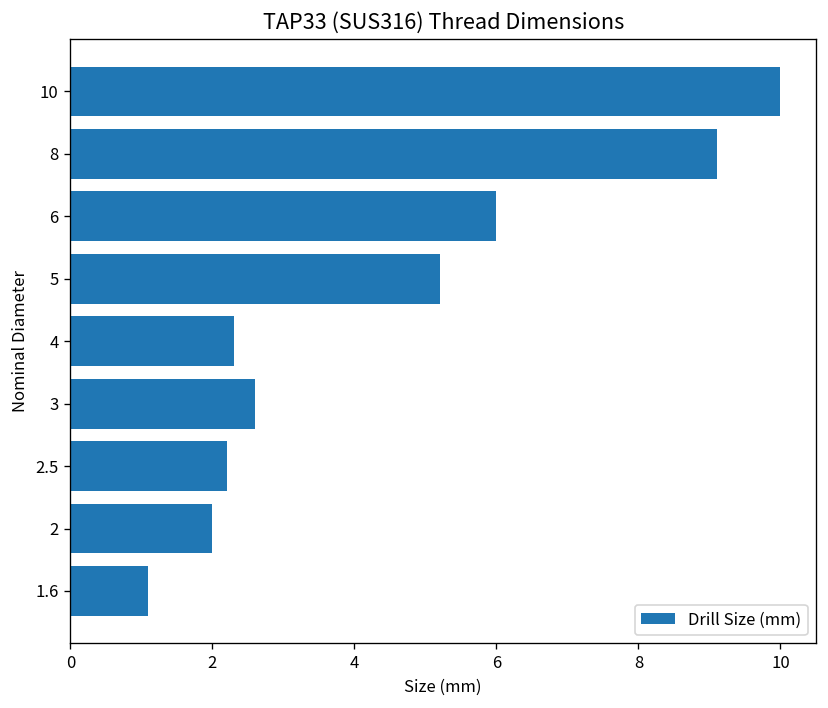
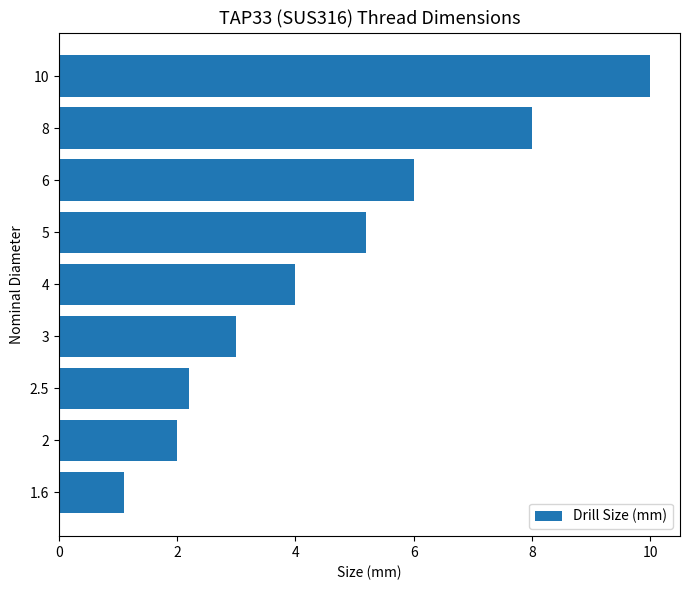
8: 9.1 -> 8.0
4: 2.3 -> 4.0
3: 2.6 -> 3.0
